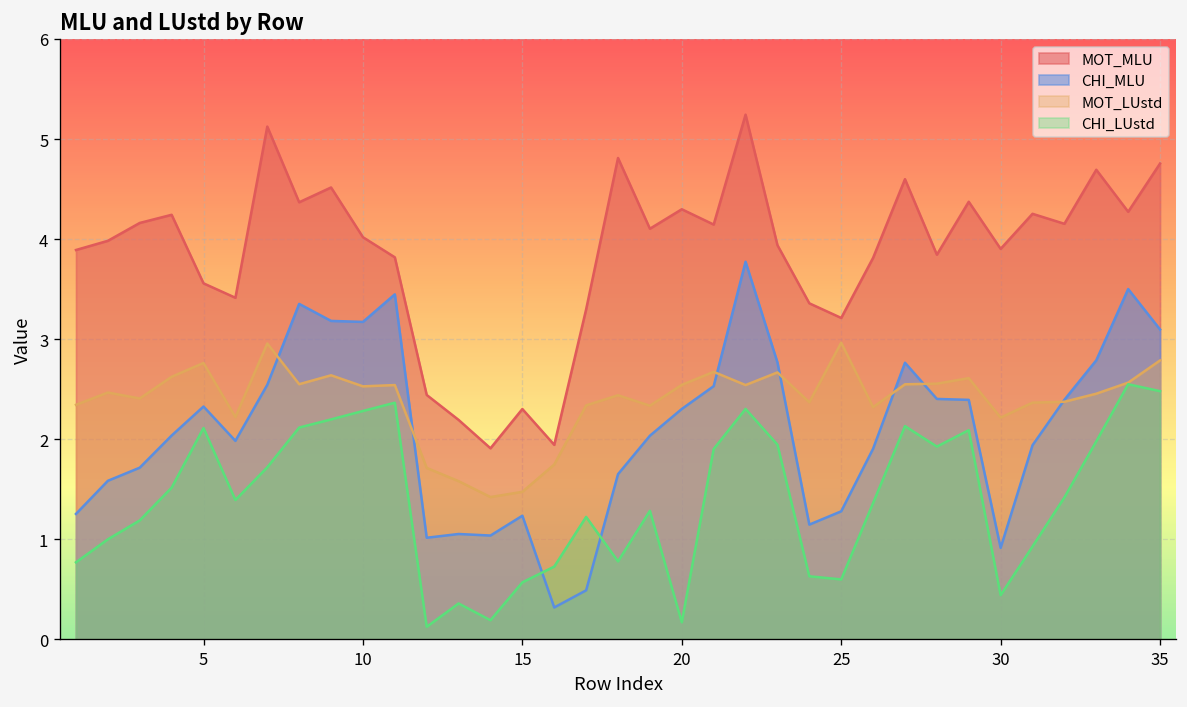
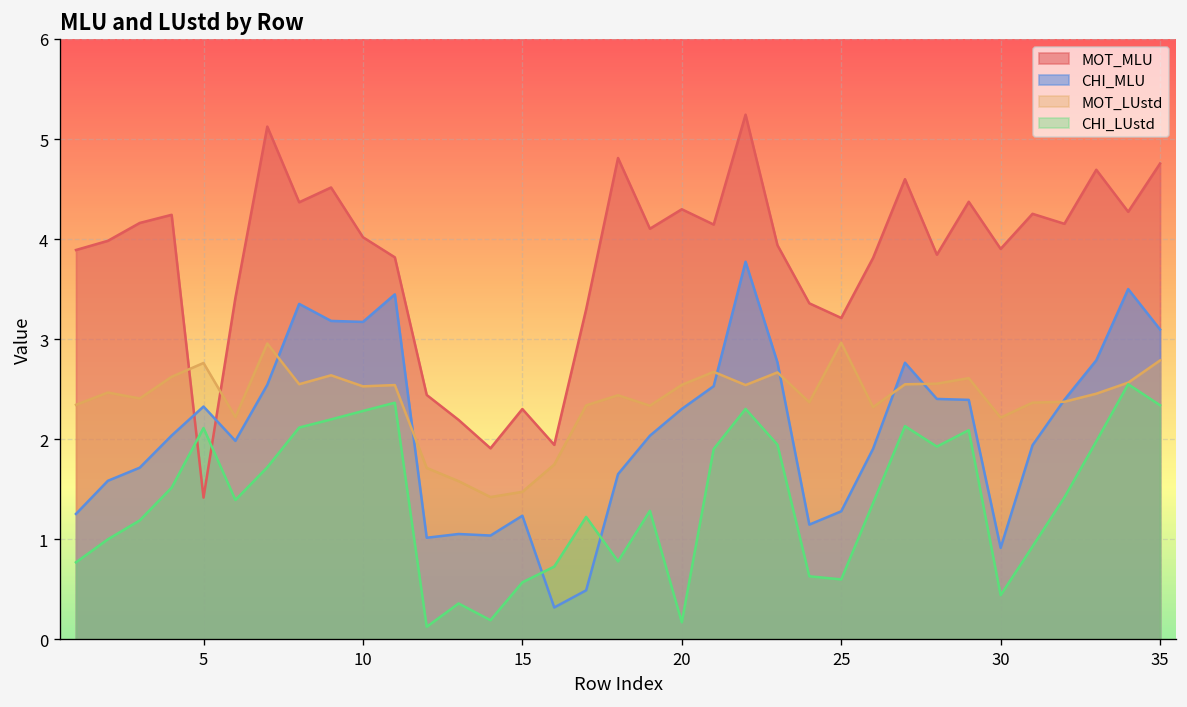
MOT_MLU, 5: 3.6 -> 1.4
CHI_LUstd, 35: 2.5 -> 2.3
